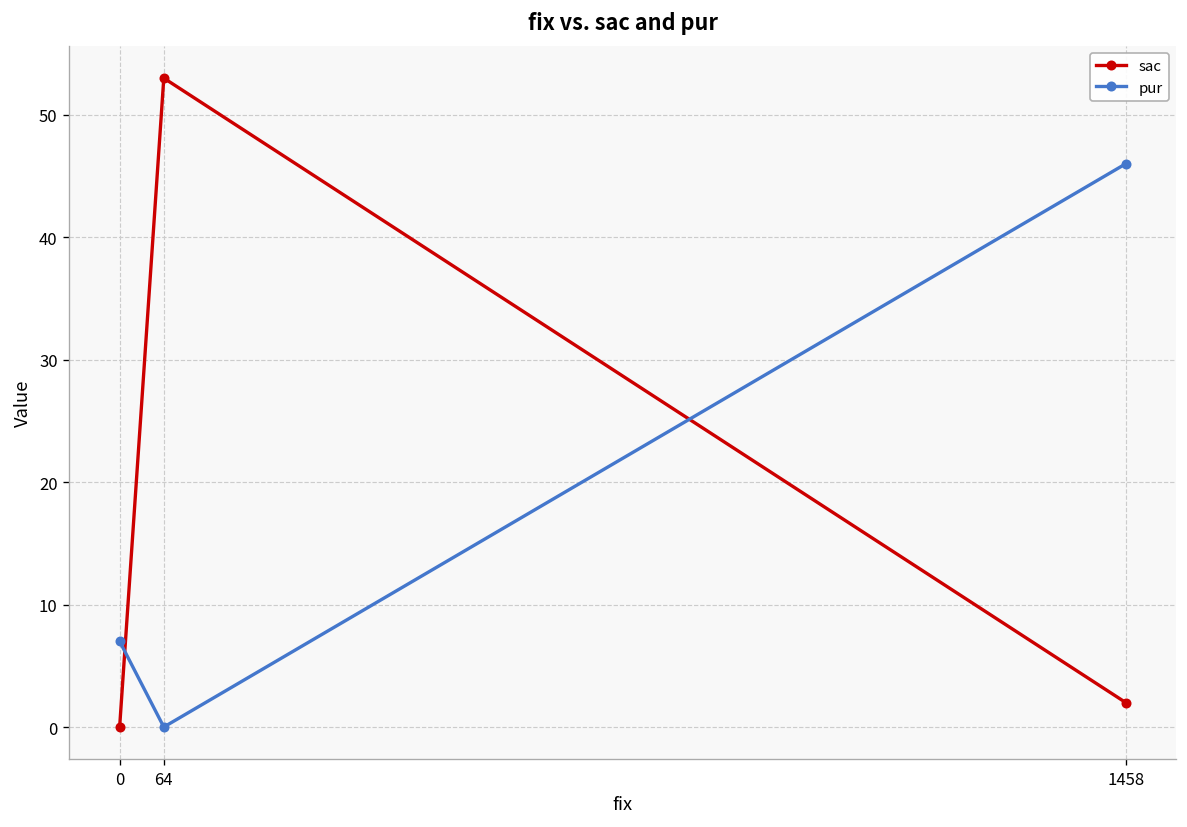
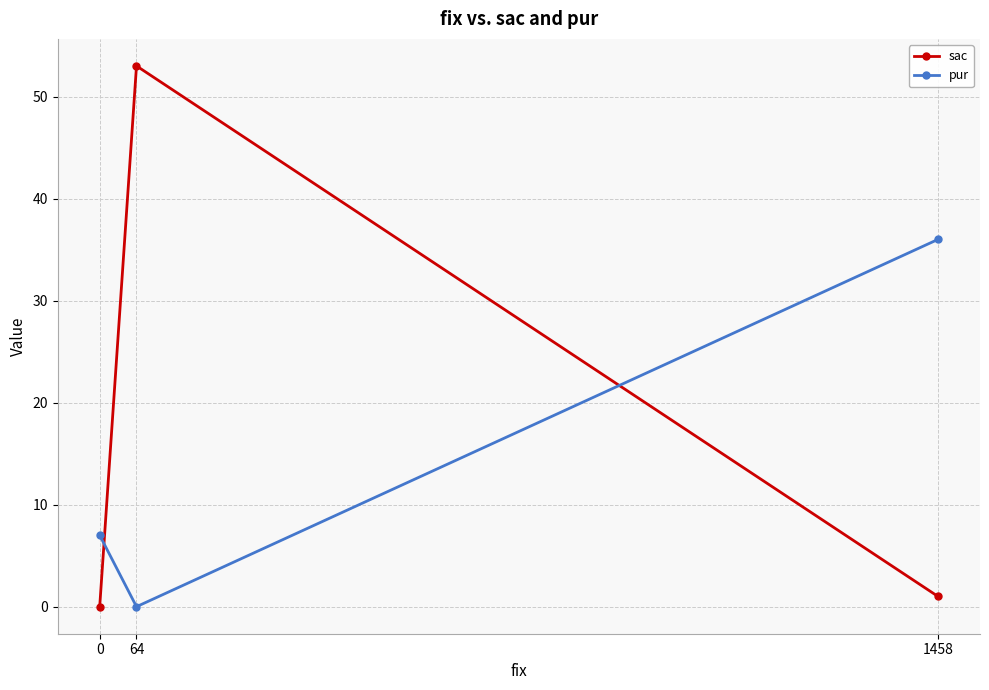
sac, 1458: 2 -> 1
pur, 1458: 46 -> 36
